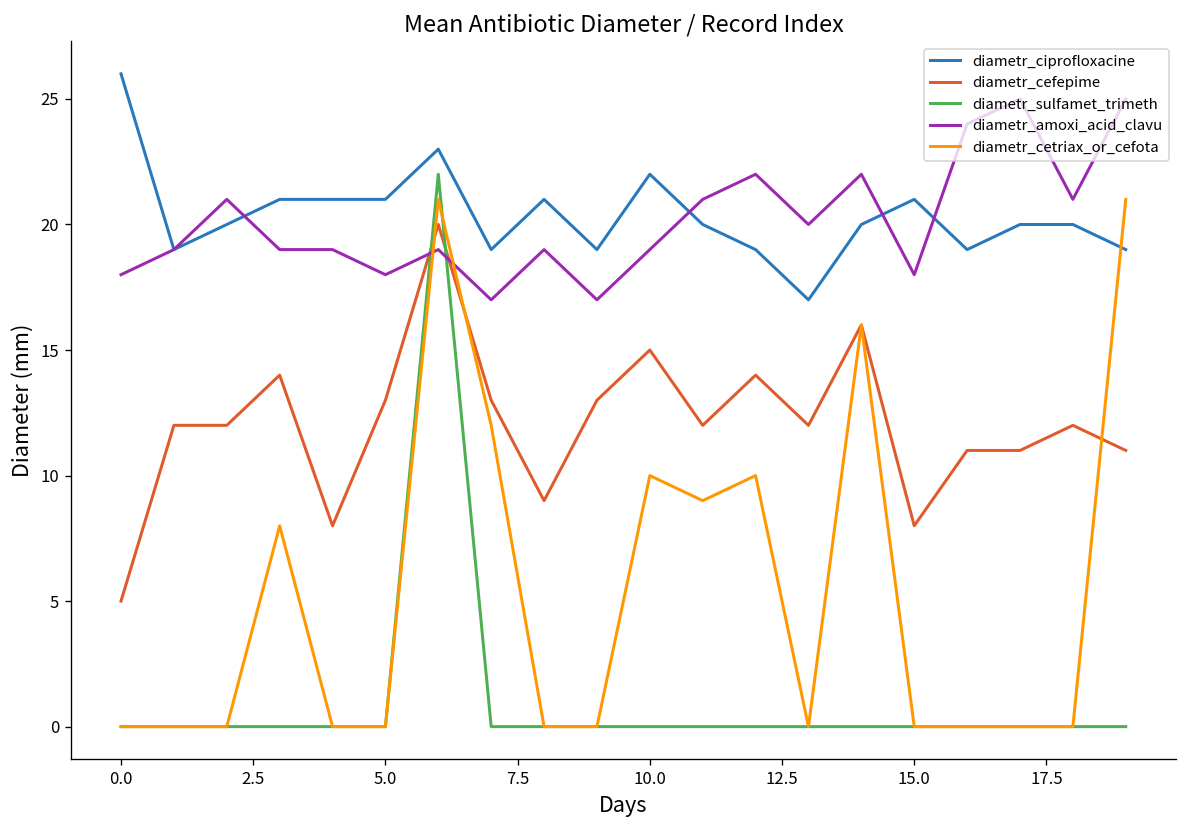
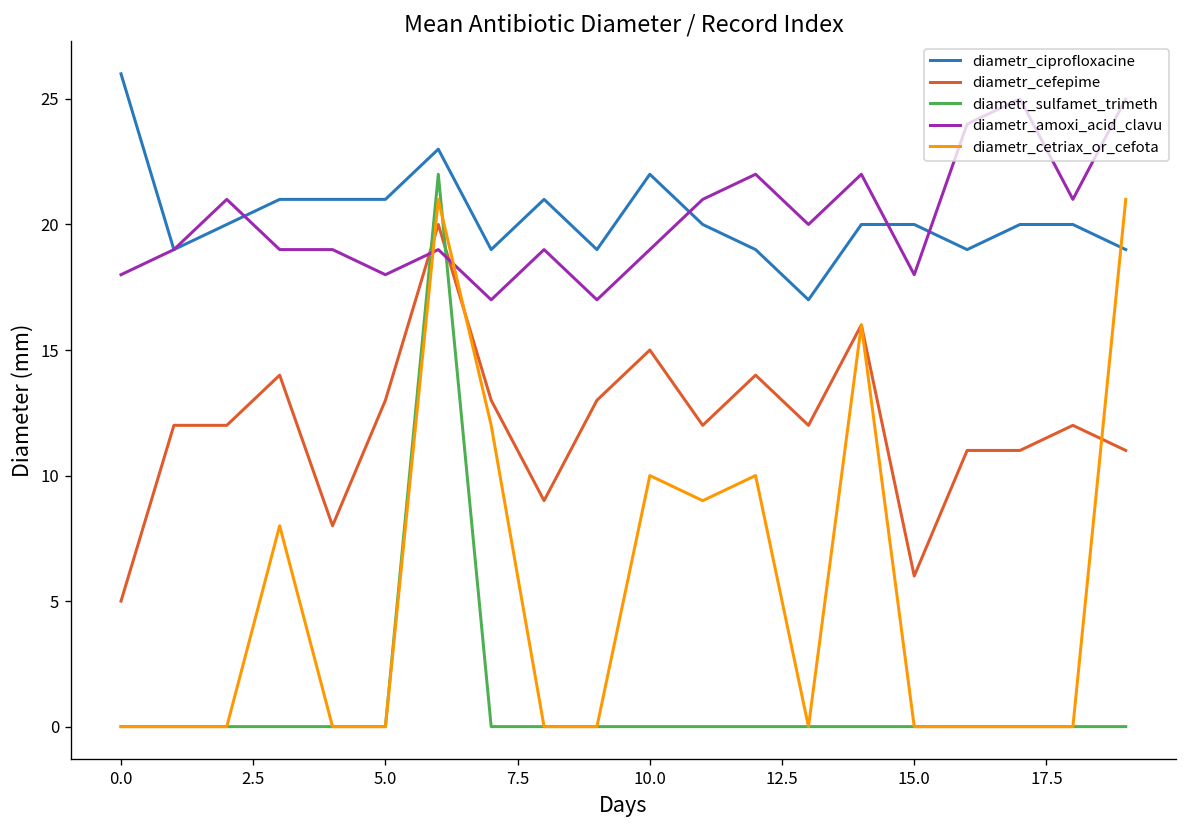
diametr_ciprofloxacine, 15.0: 21 -> 20
diametr_cefepime, 15.0: 8 -> 6
